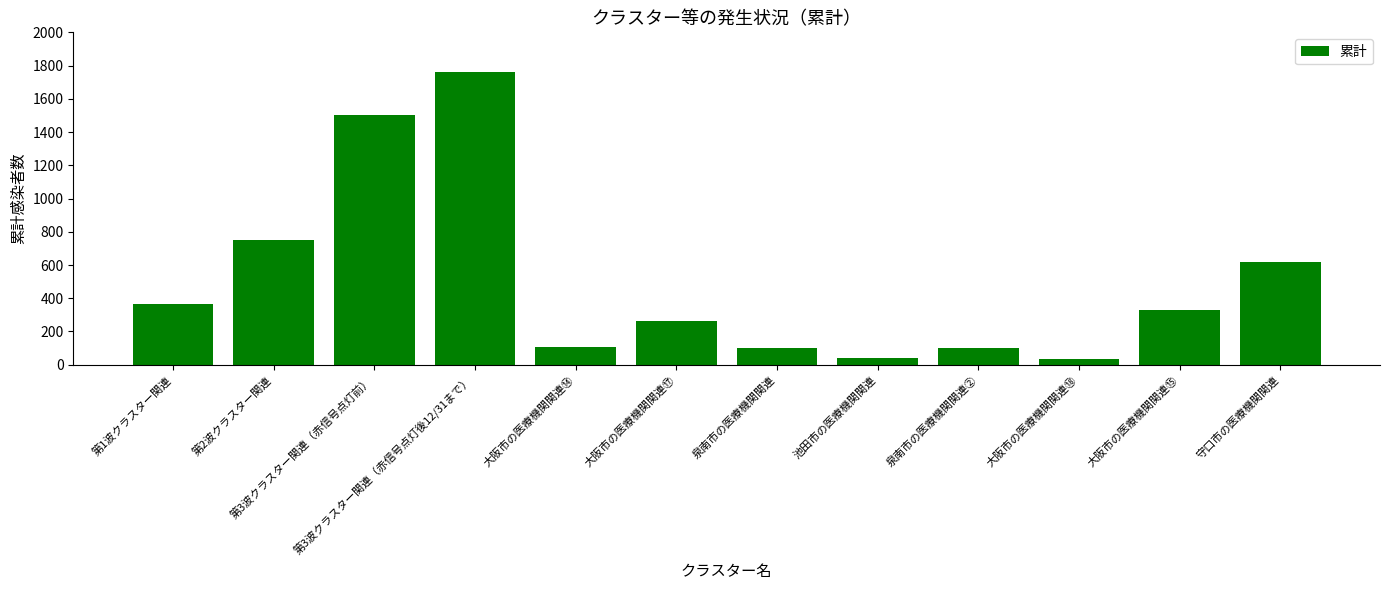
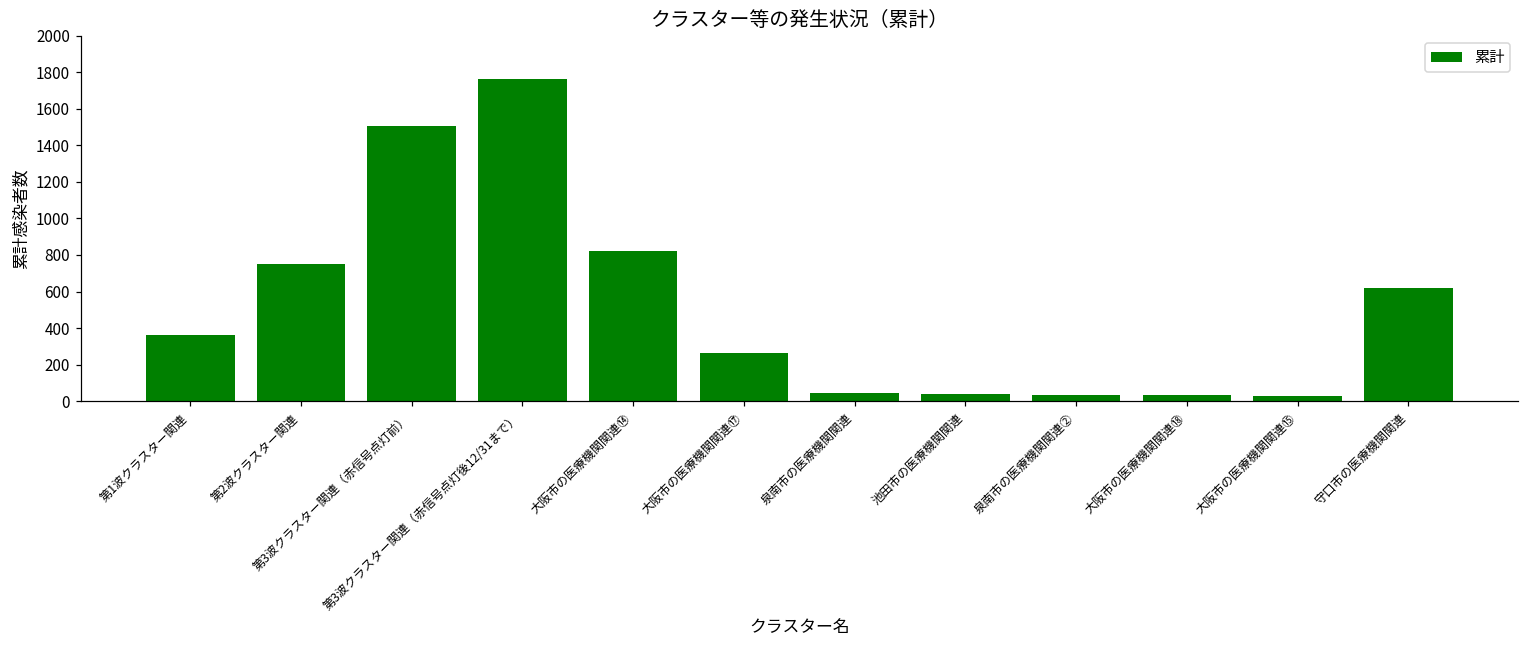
大阪市の医療機関関連⑭: 110 -> 820
泉南市の医療機関関連: 100 -> 50
泉南市の医療機関関連②: 100 -> 40
大阪市の医療機関関連⑮: 330 -> 30
